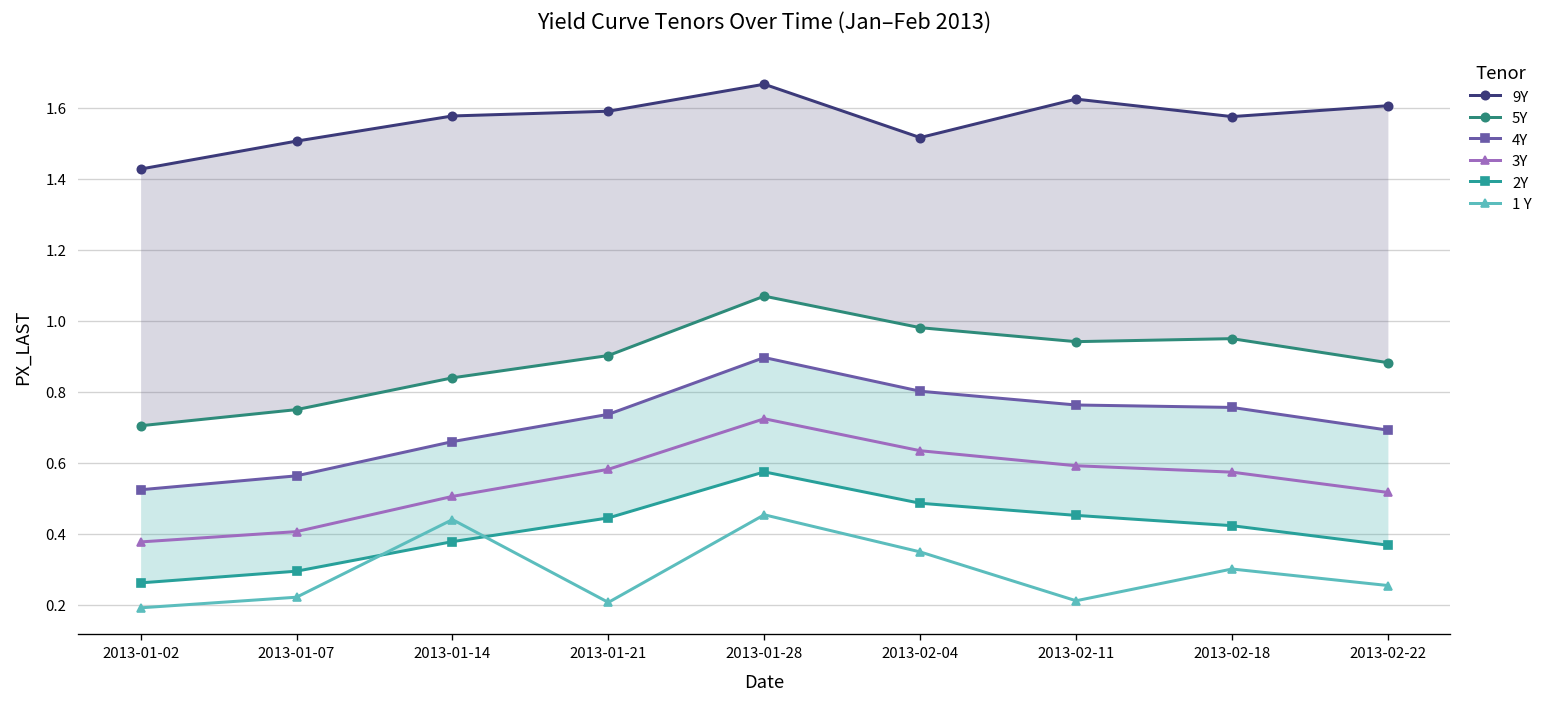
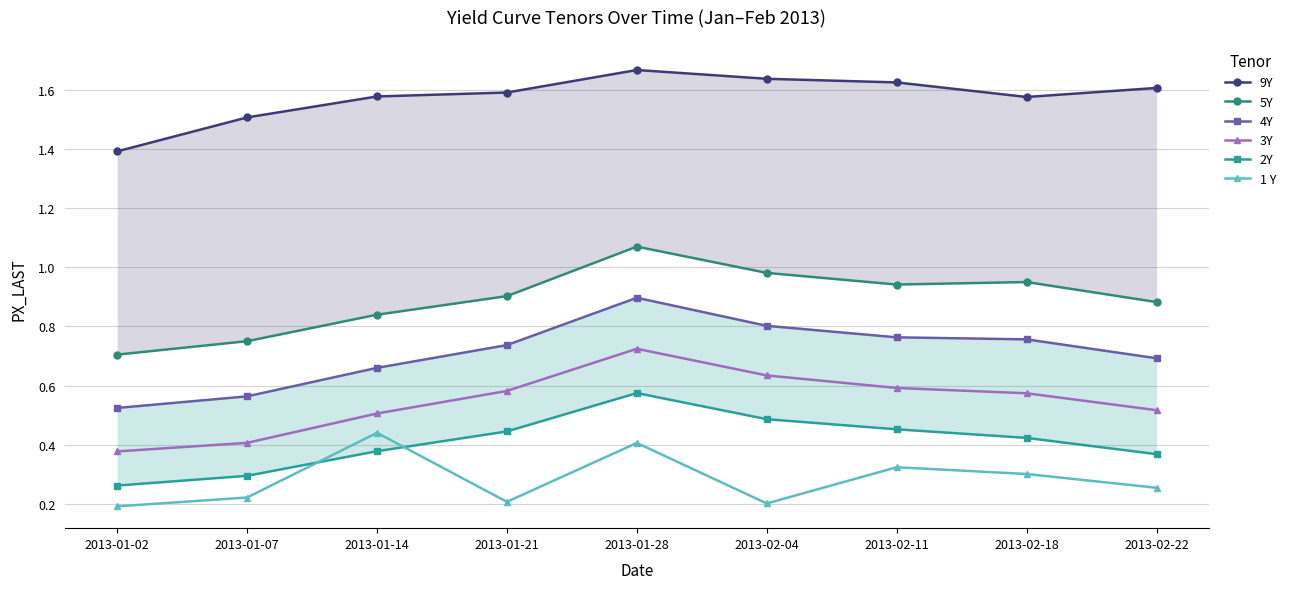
9Y, 2013-01-02: 1.43 -> 1.39
1 Y, 2013-01-28: 0.45 -> 0.41
9Y, 2013-02-04: 1.52 -> 1.64
1 Y, 2013-02-04: 0.35 -> 0.20
1 Y, 2013-02-11: 0.21 -> 0.32
